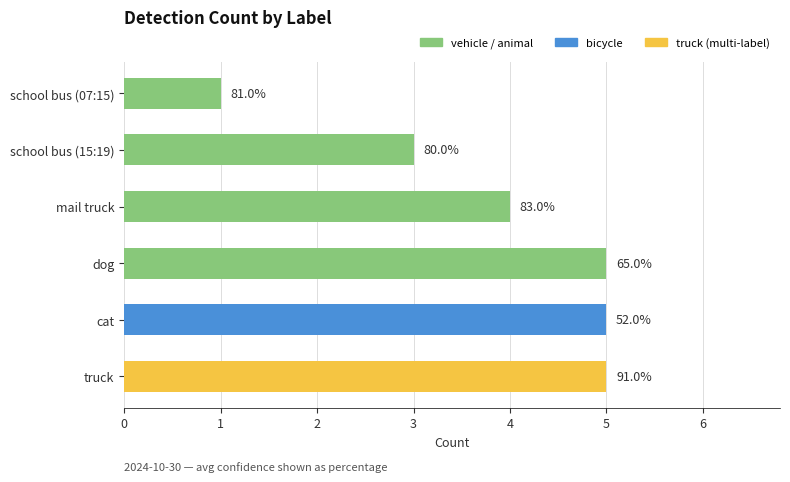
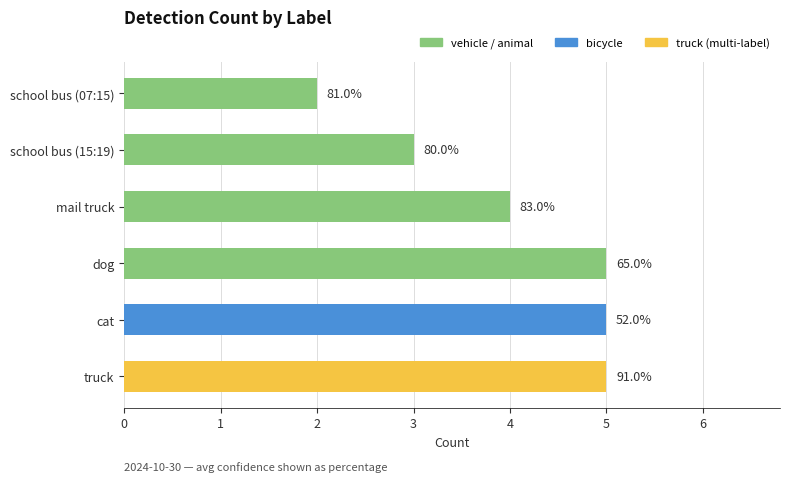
school bus (07:15): 1 -> 2
